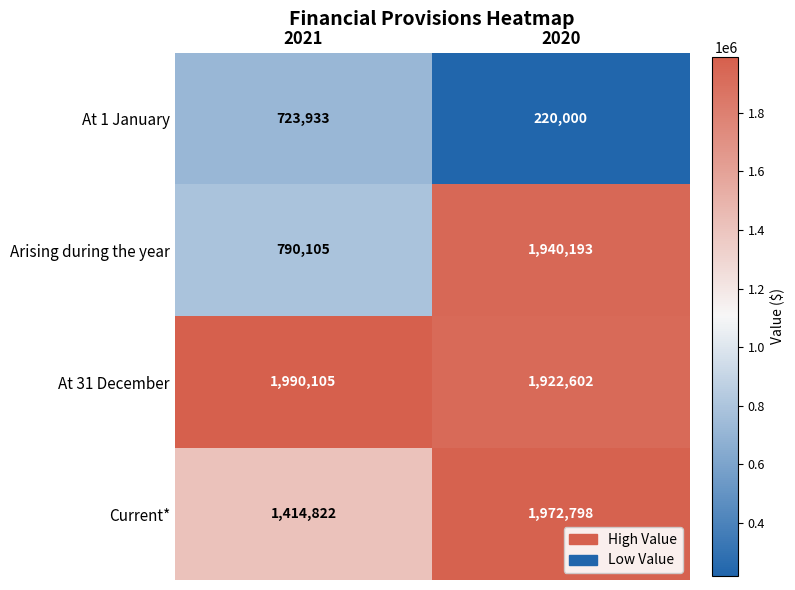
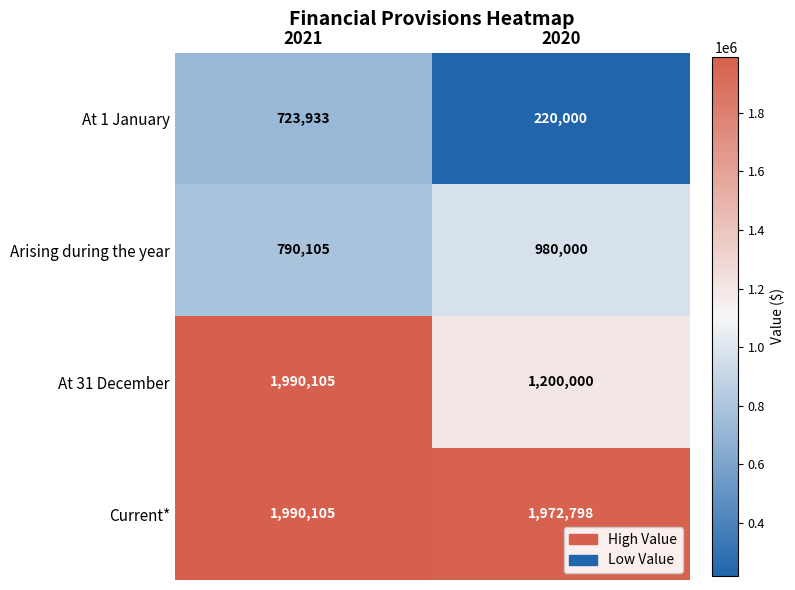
Arising during the year, 2020: 1,940,193 -> 980,000
At 31 December, 2020: 1,922,602 -> 1,200,000
Current*, 2021: 1,414,822 -> 1,990,105
